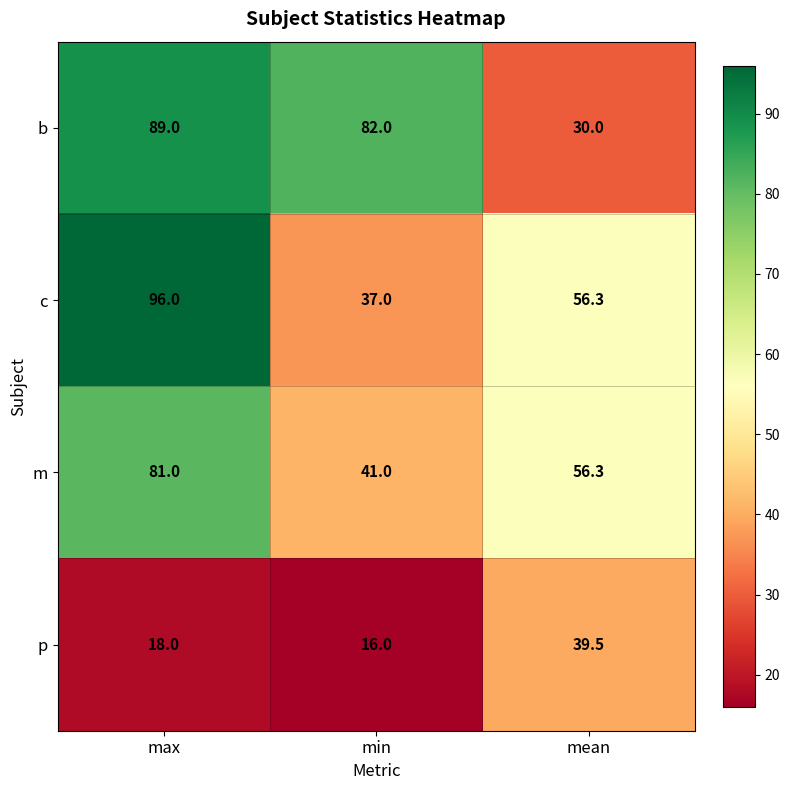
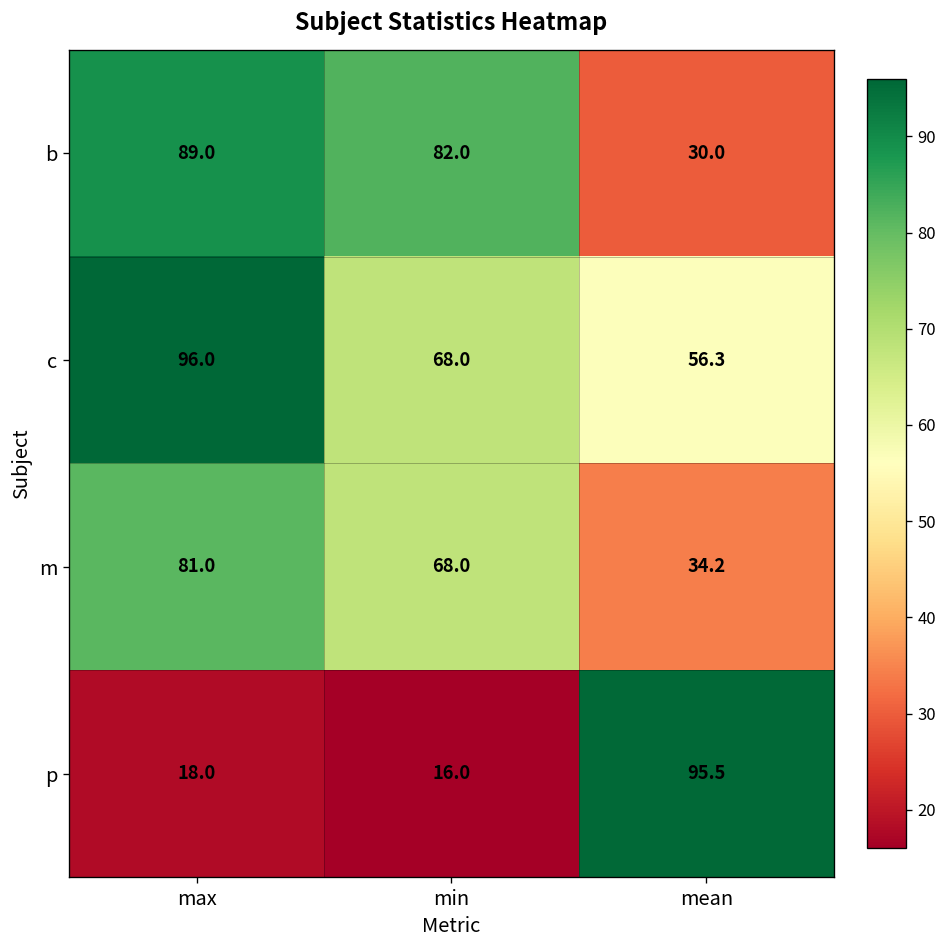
c, min: 37.0 -> 68.0
m, min: 41.0 -> 68.0
m, mean: 56.3 -> 34.2
p, mean: 39.5 -> 95.5
